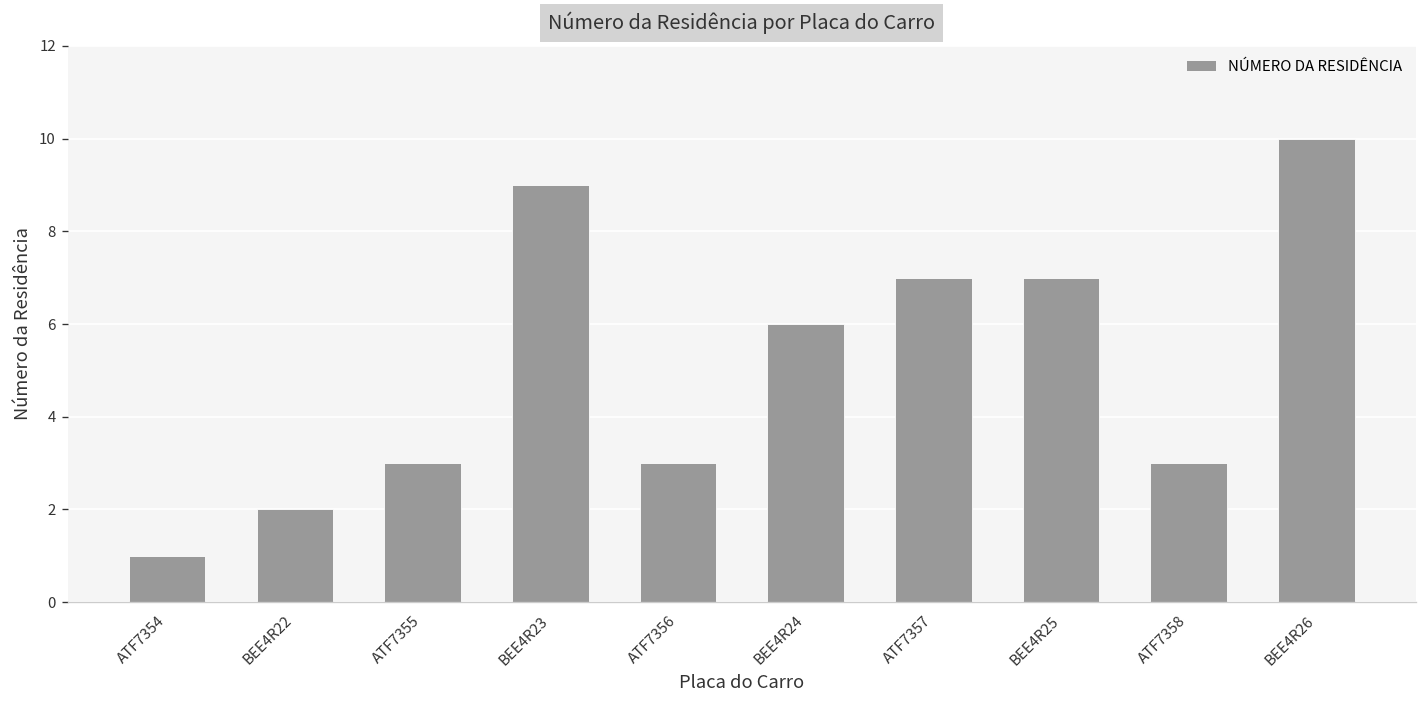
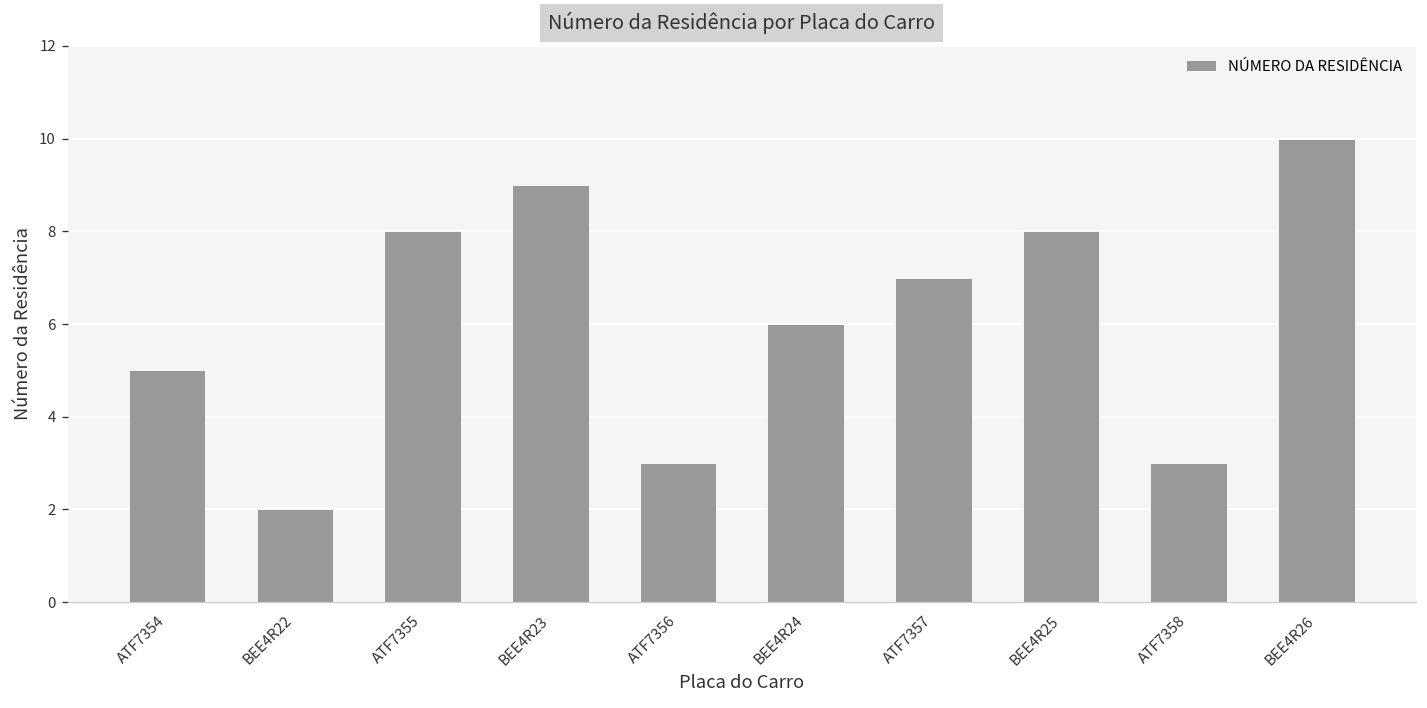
ATF7354: 1 -> 5
ATF7355: 3 -> 8
BEE4R25: 7 -> 8
